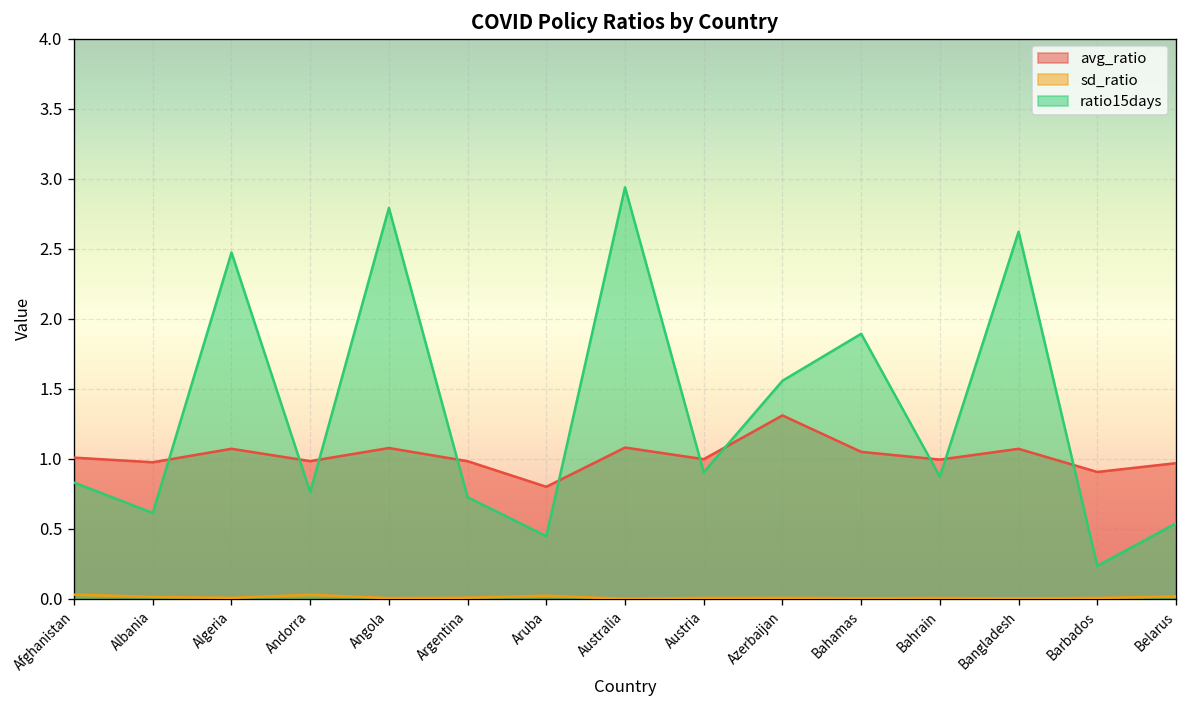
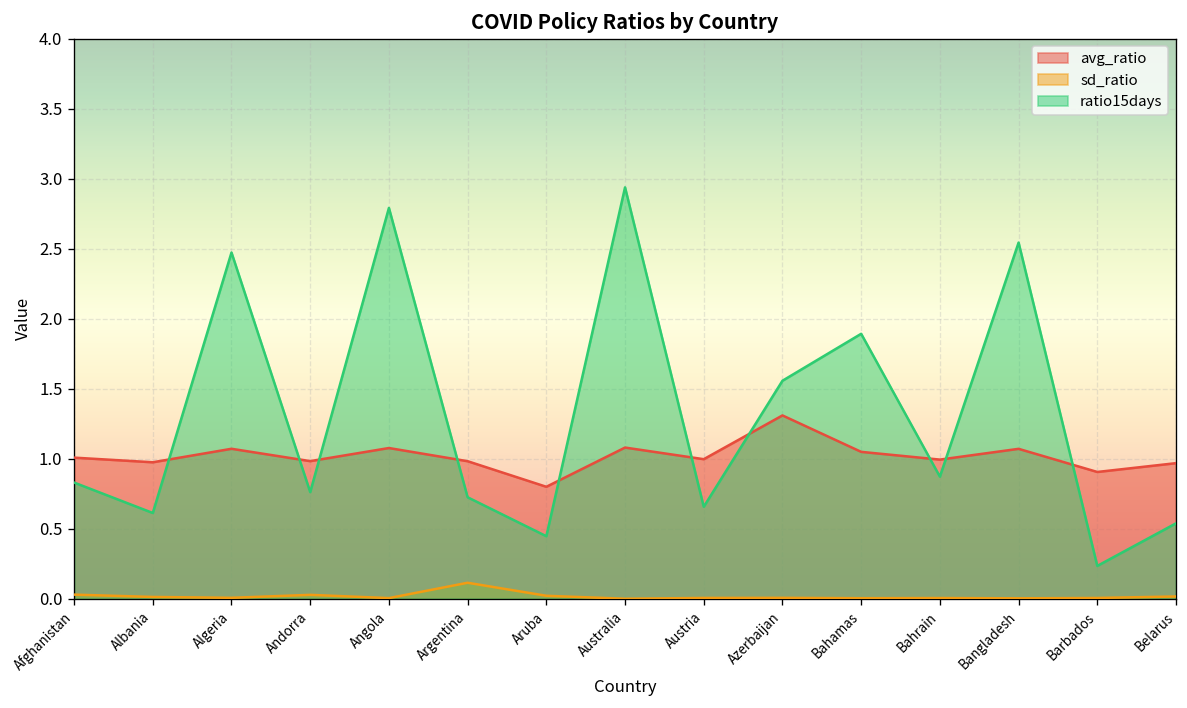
sd_ratio, Argentina: 0.01 -> 0.11
ratio15days, Austria: 0.90 -> 0.66
ratio15days, Bangladesh: 2.62 -> 2.54
